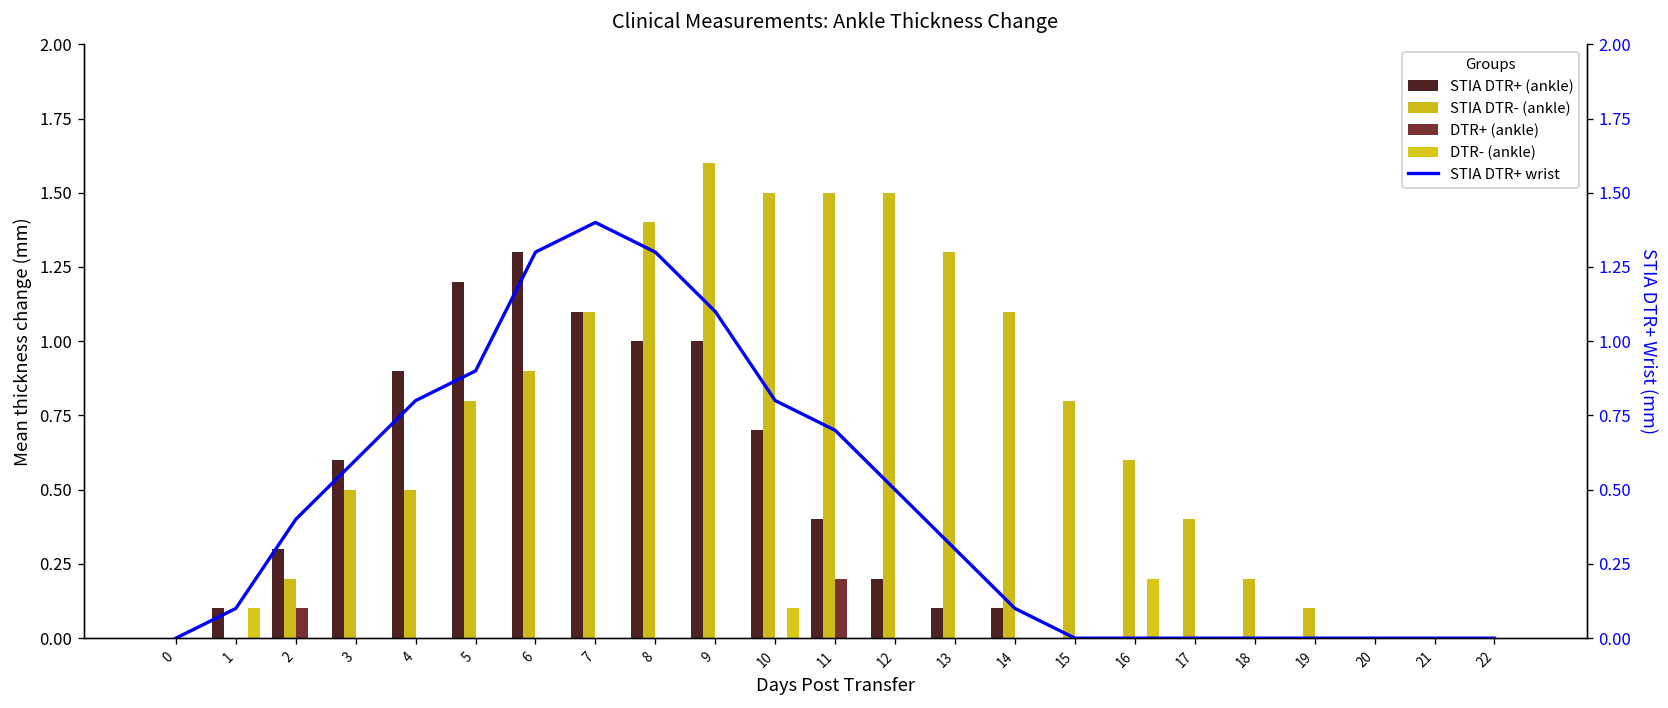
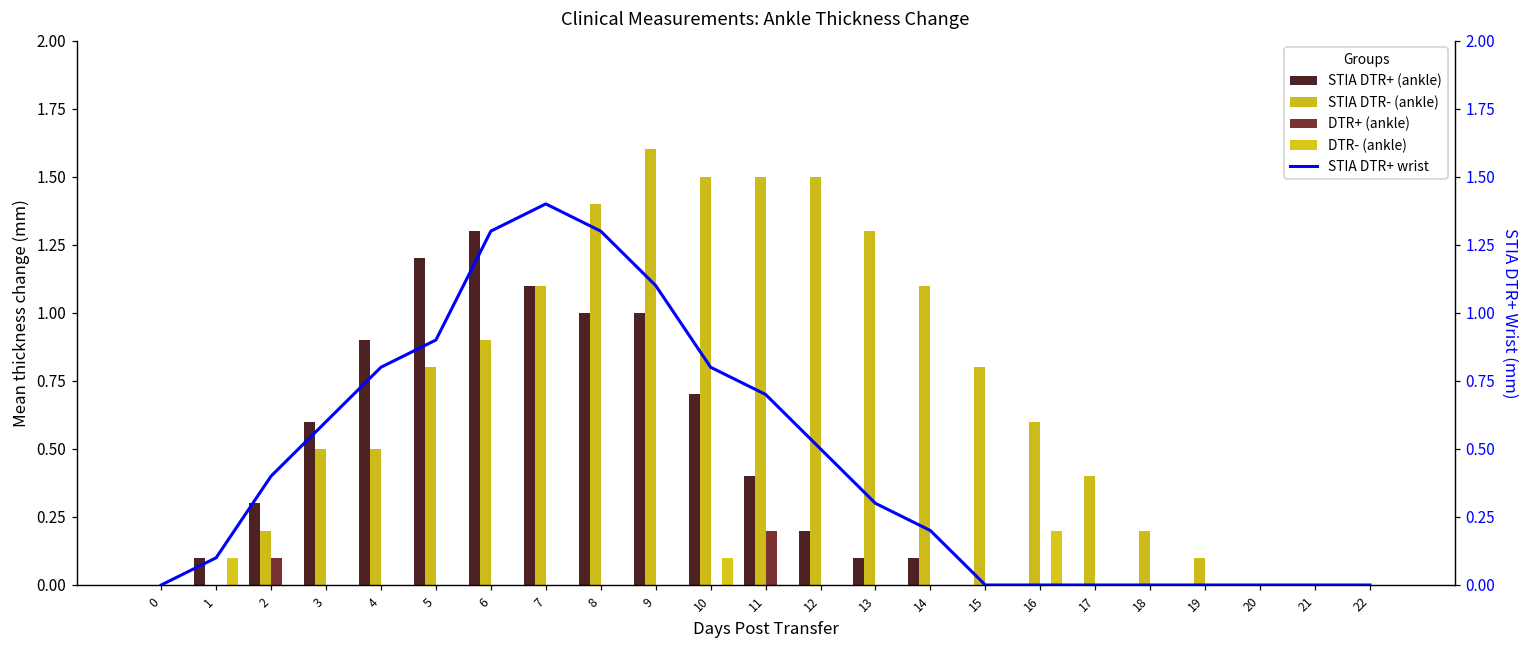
STIA DTR+ wrist, 14: 0.1 -> 0.2
